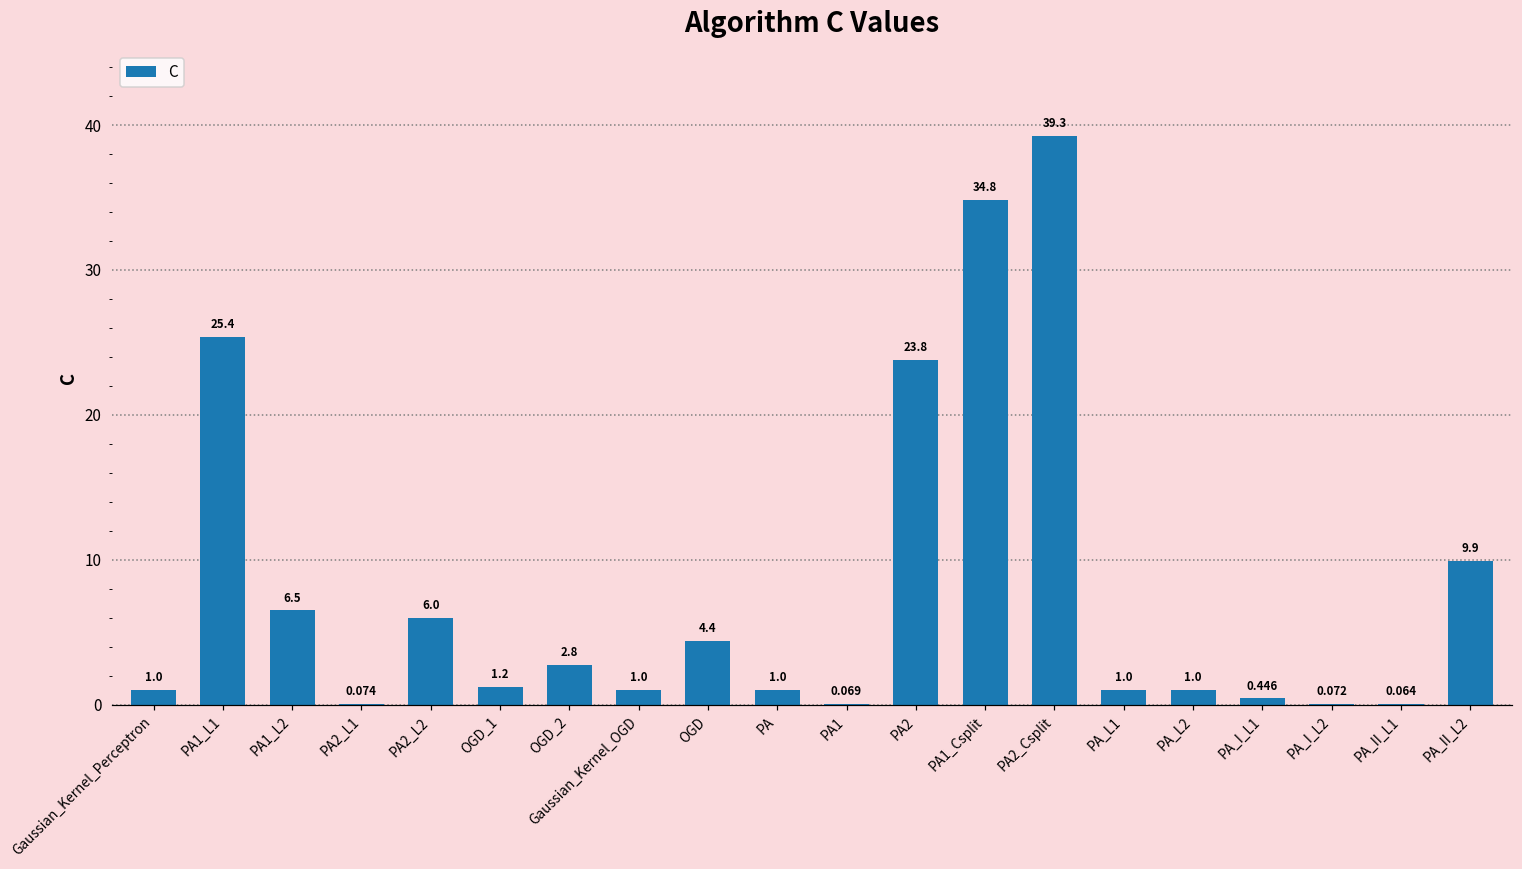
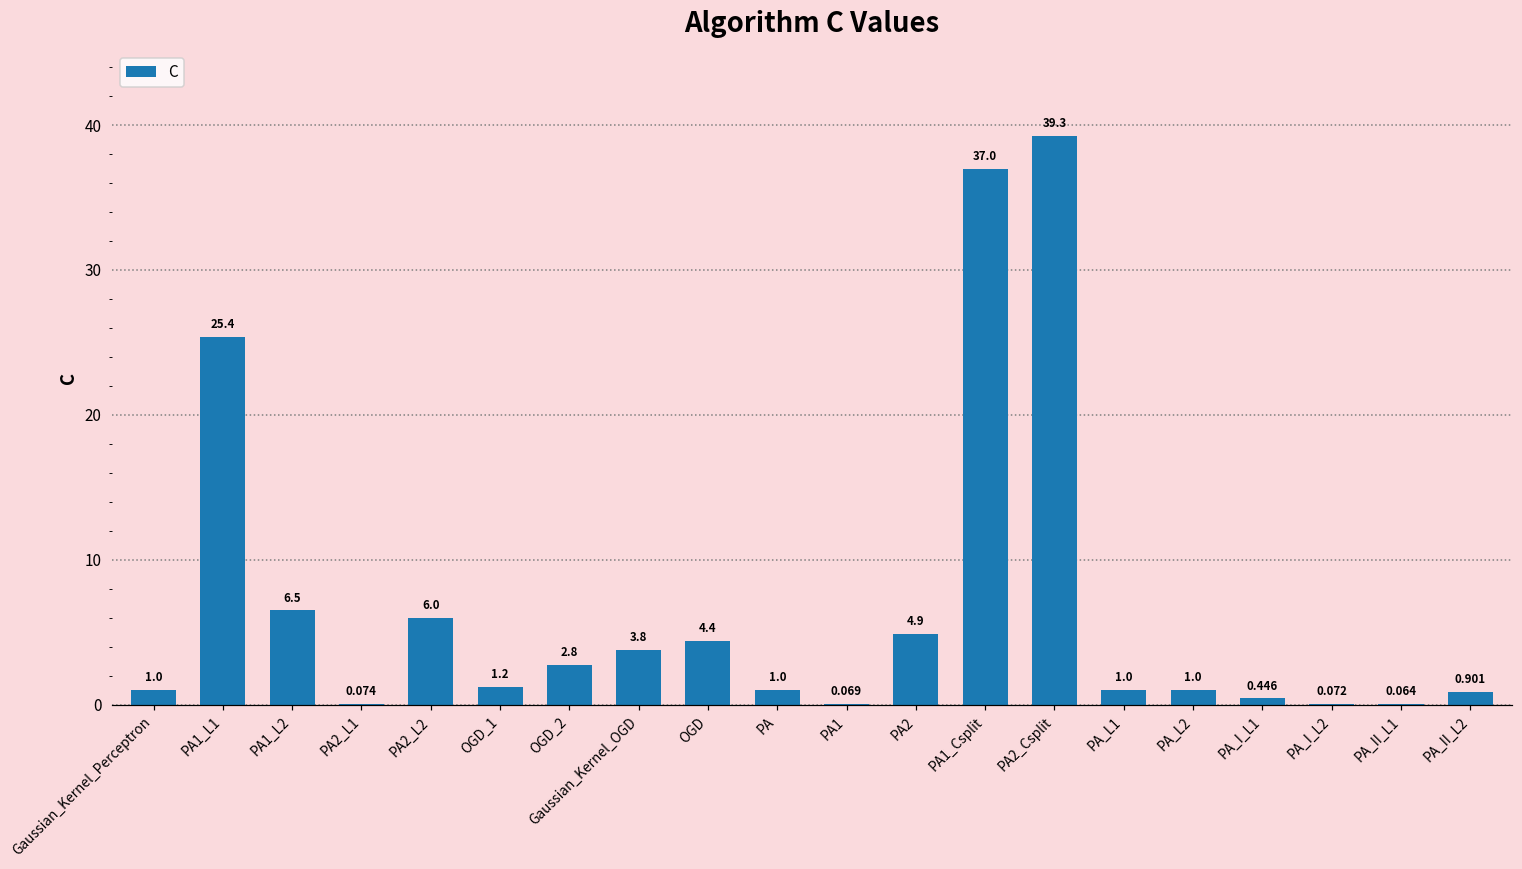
Gaussian_Kernel_OGD: 1.0 -> 3.8
PA2: 23.8 -> 4.9
PA1_Csplit: 34.8 -> 37.0
PA_II_L2: 9.9 -> 0.901
